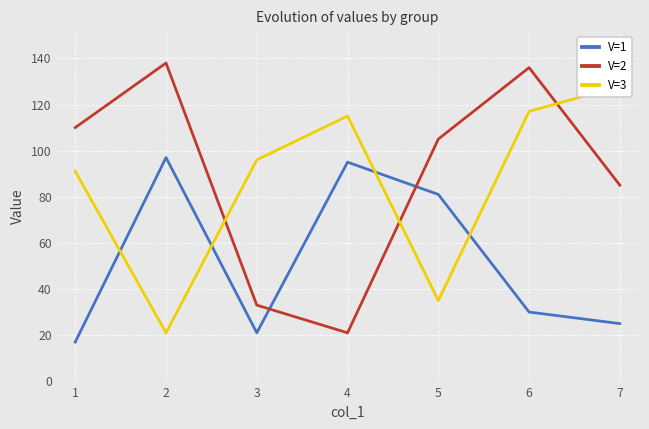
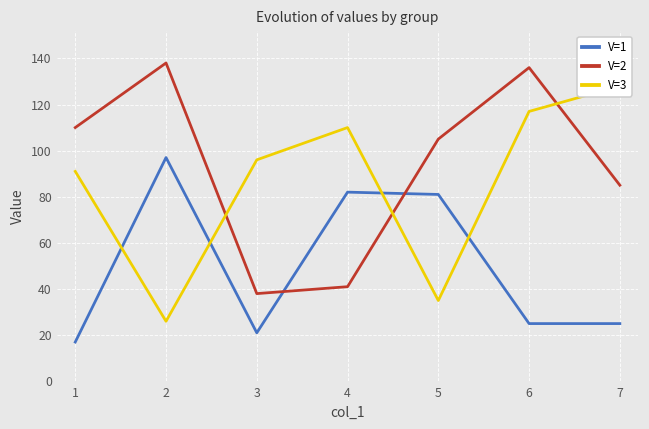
V=3, 2: 21 -> 26
V=2, 3: 33 -> 38
V=1, 4: 95 -> 82
V=2, 4: 21 -> 41
V=3, 4: 115 -> 110
V=1, 6: 30 -> 25
